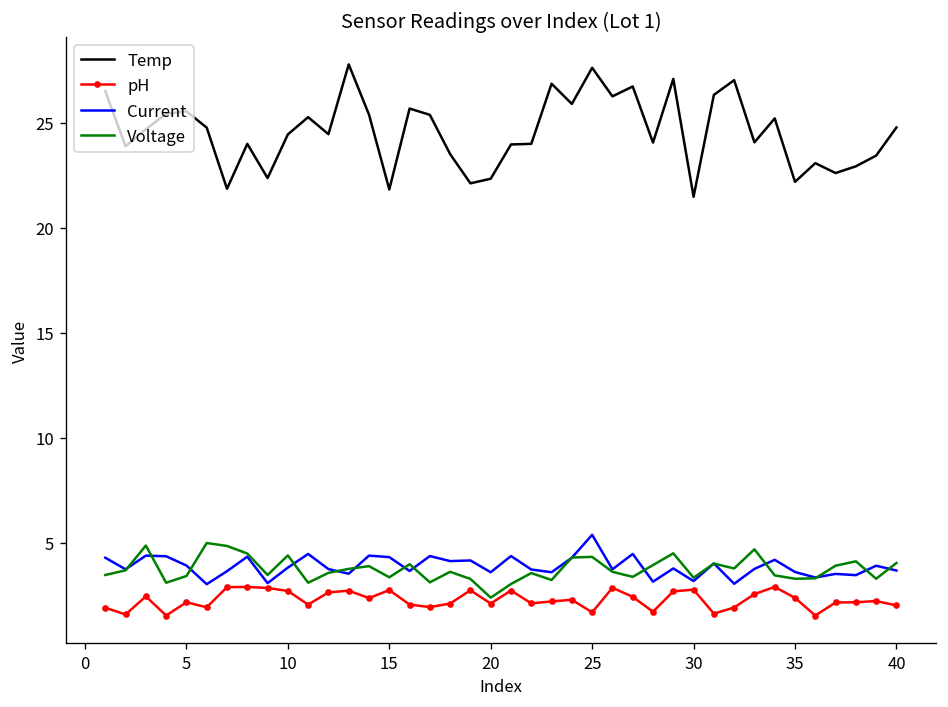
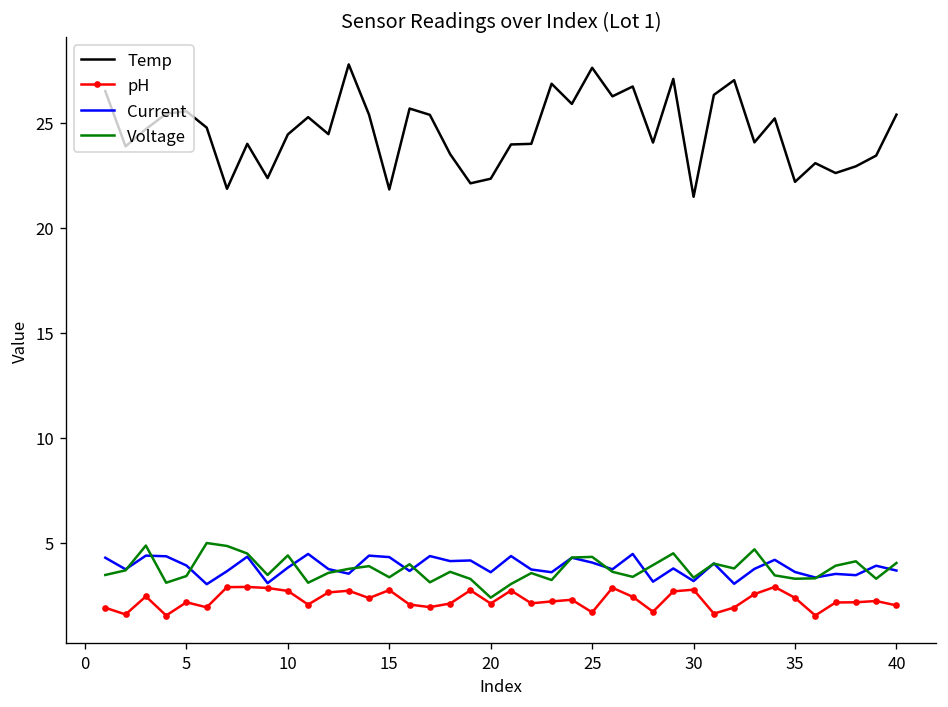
Current, 25: 5.4 -> 4.1
Temp, 40: 24.8 -> 25.4
